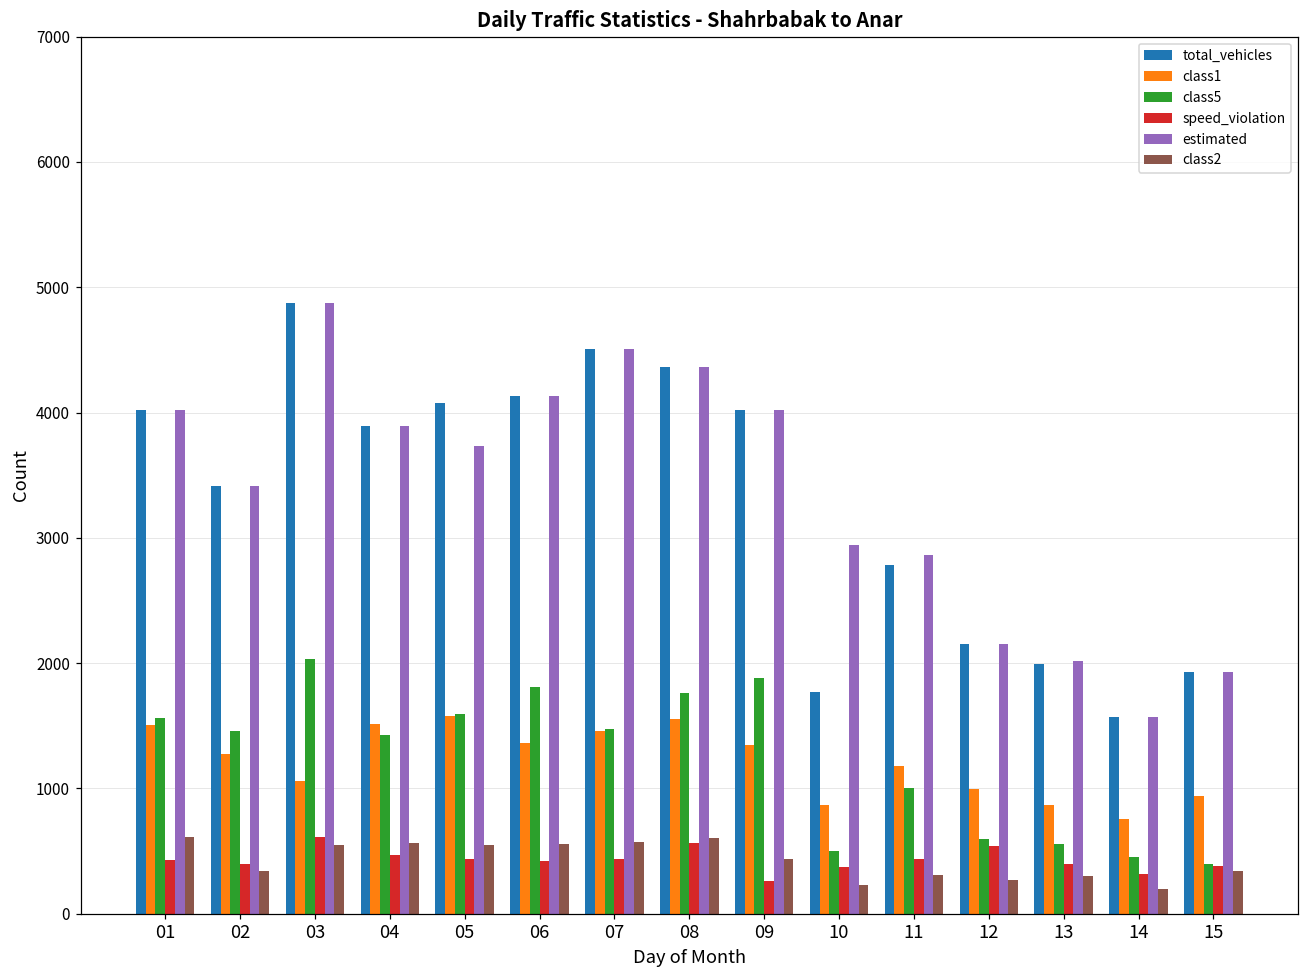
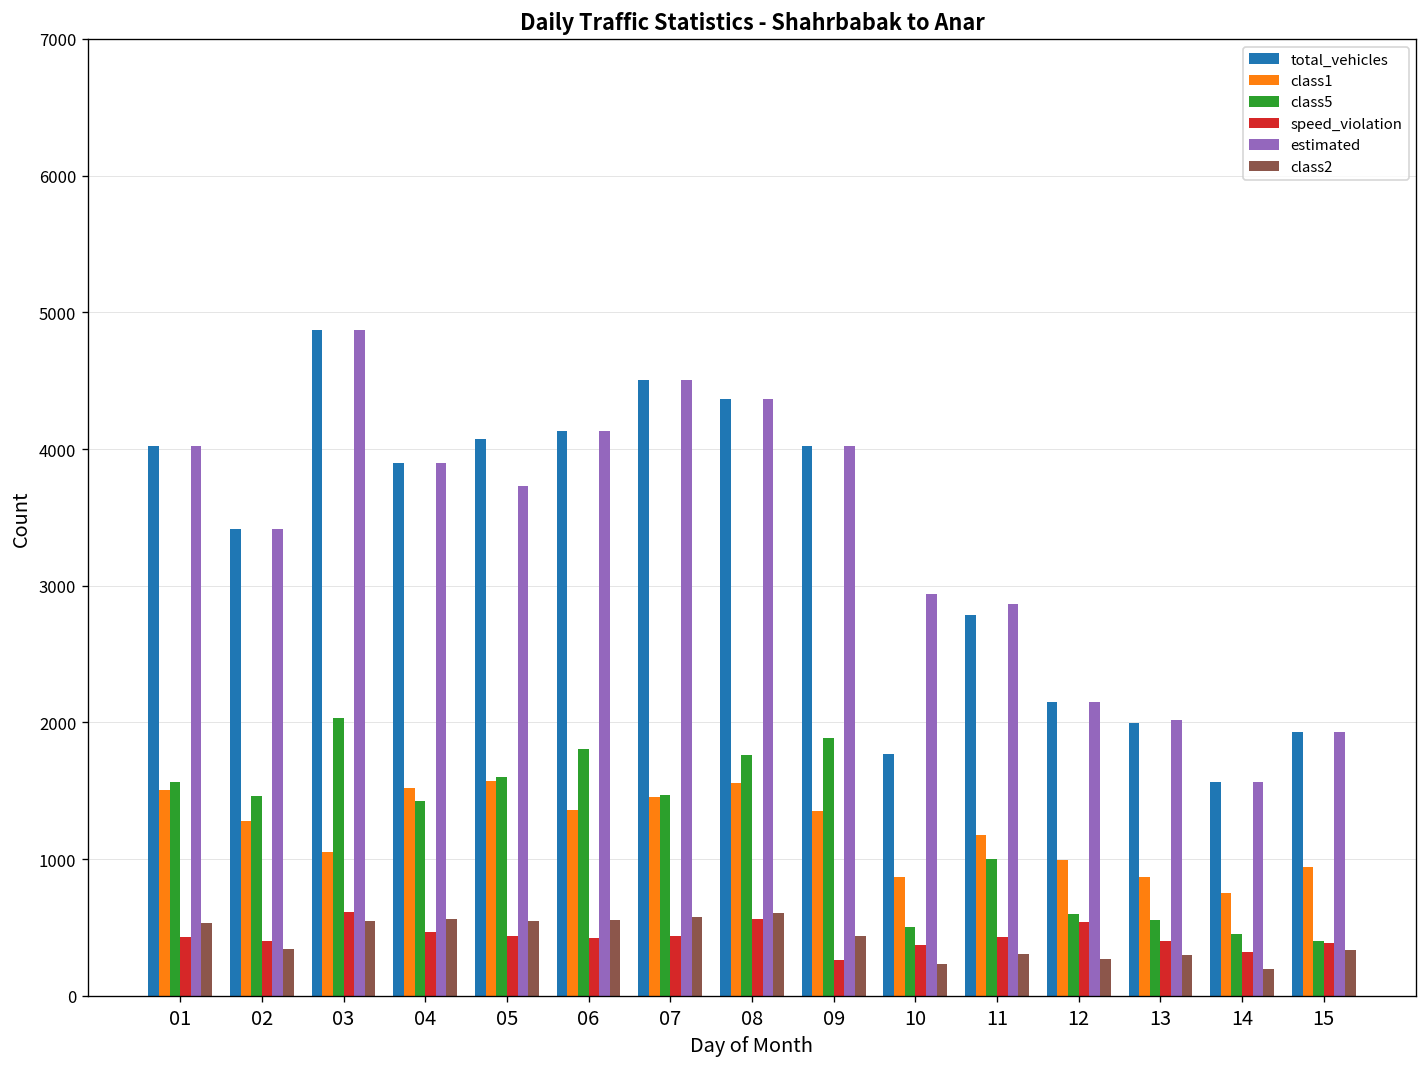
class2, 01: 620 -> 530
